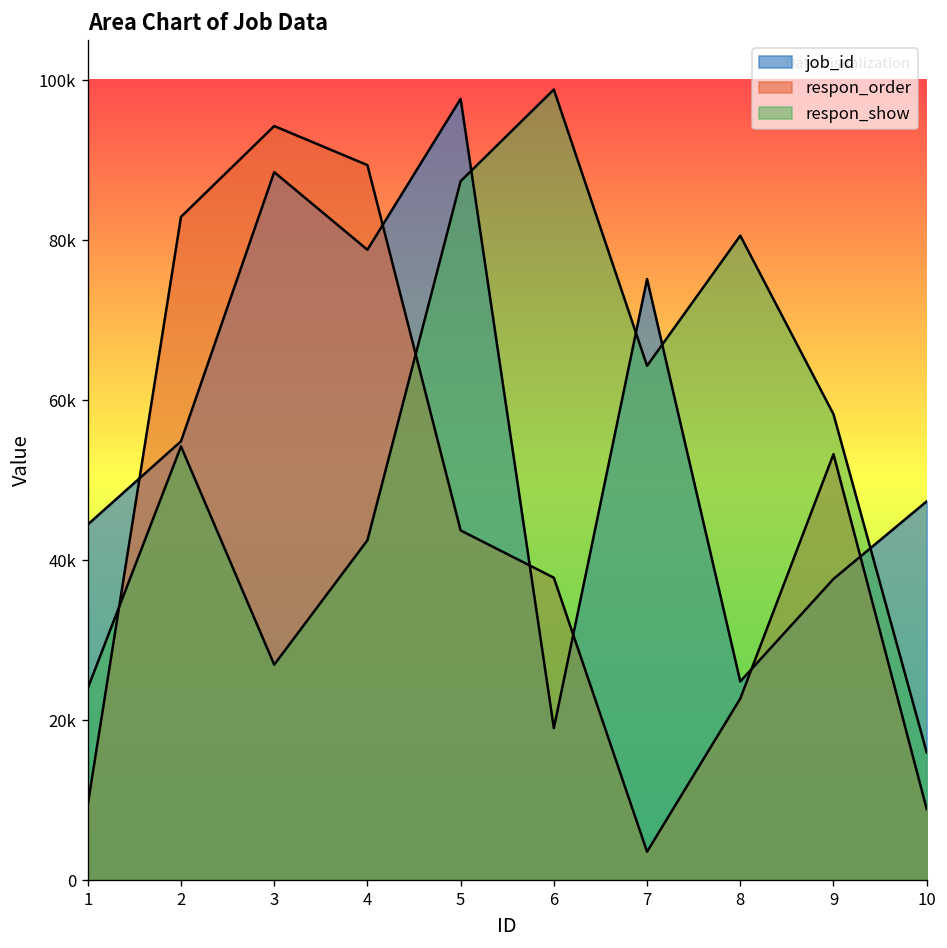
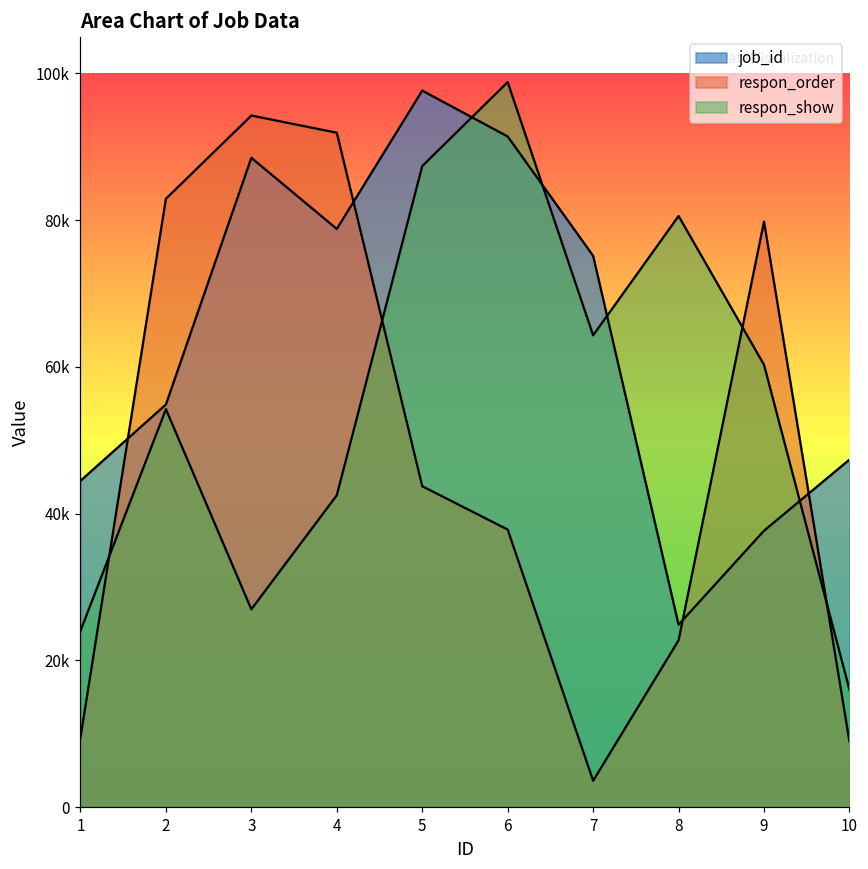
respon_order, 4: 89000 -> 92000
job_id, 6: 19000 -> 91000
respon_order, 9: 53000 -> 80000
respon_show, 9: 58000 -> 60000
